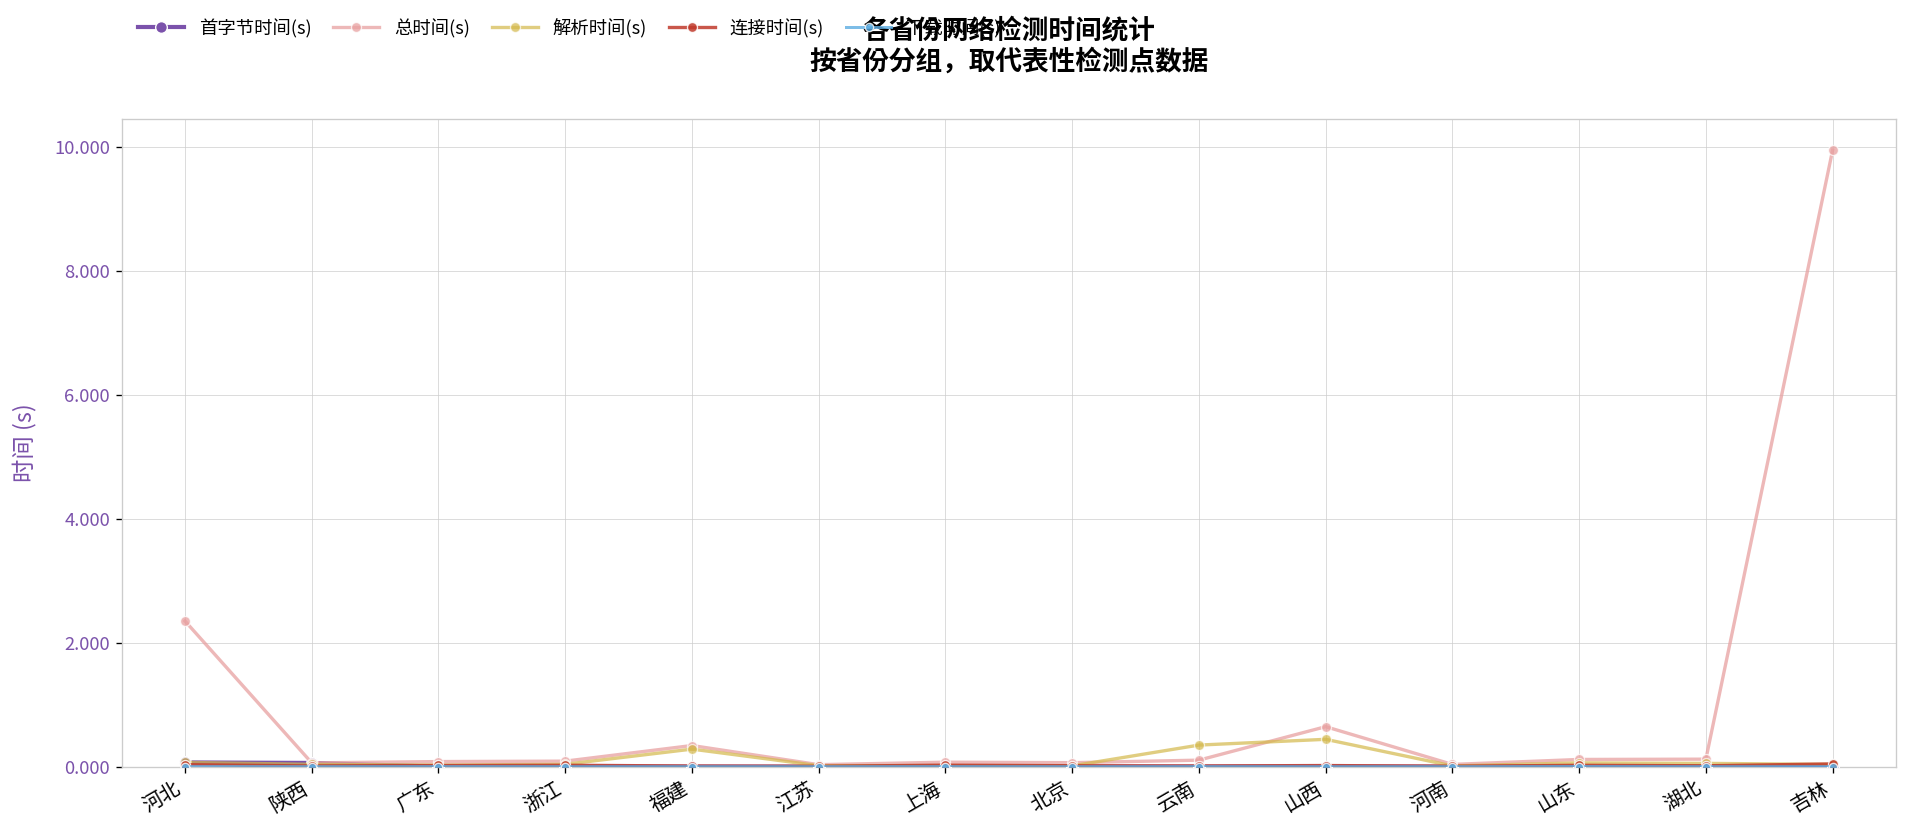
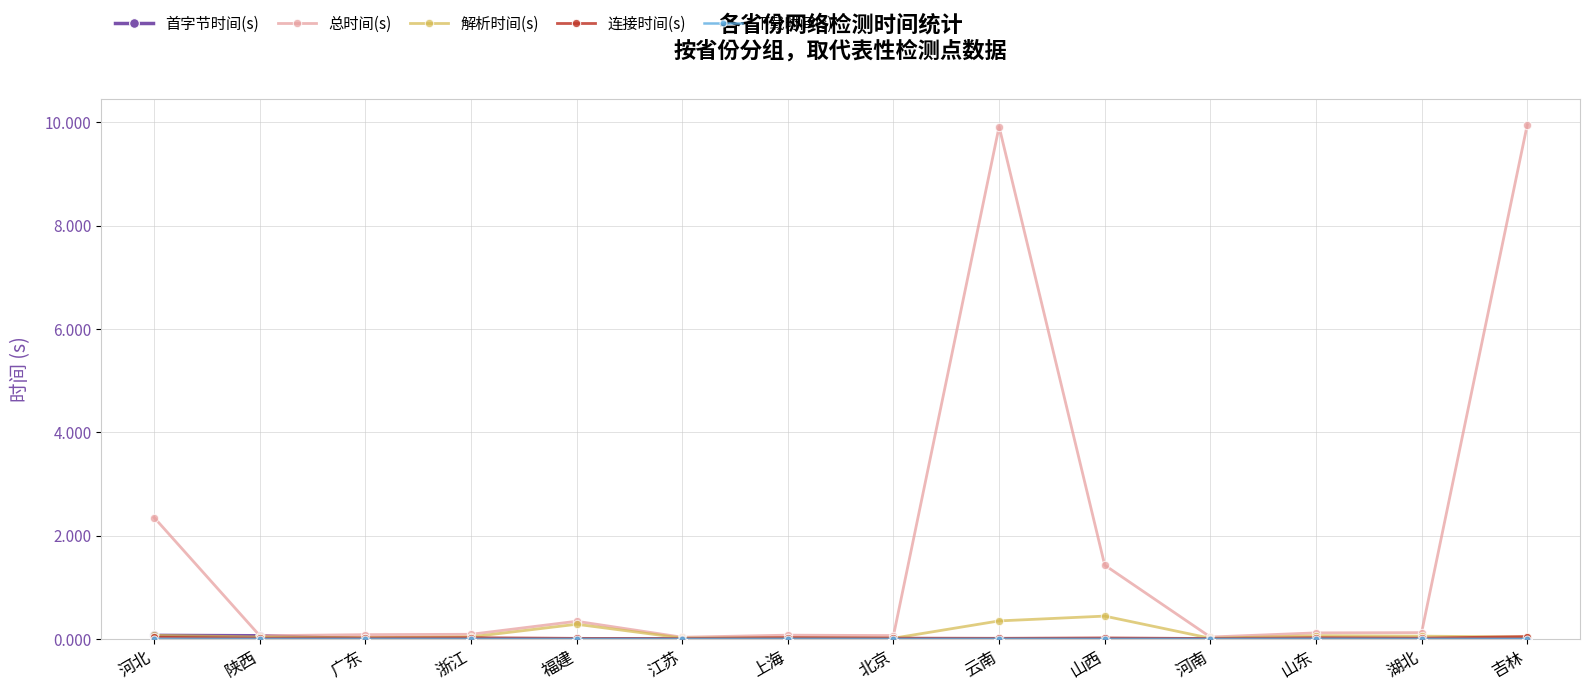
总时间(s), 云南: 0.1 -> 9.9
总时间(s), 山西: 0.6 -> 1.4
